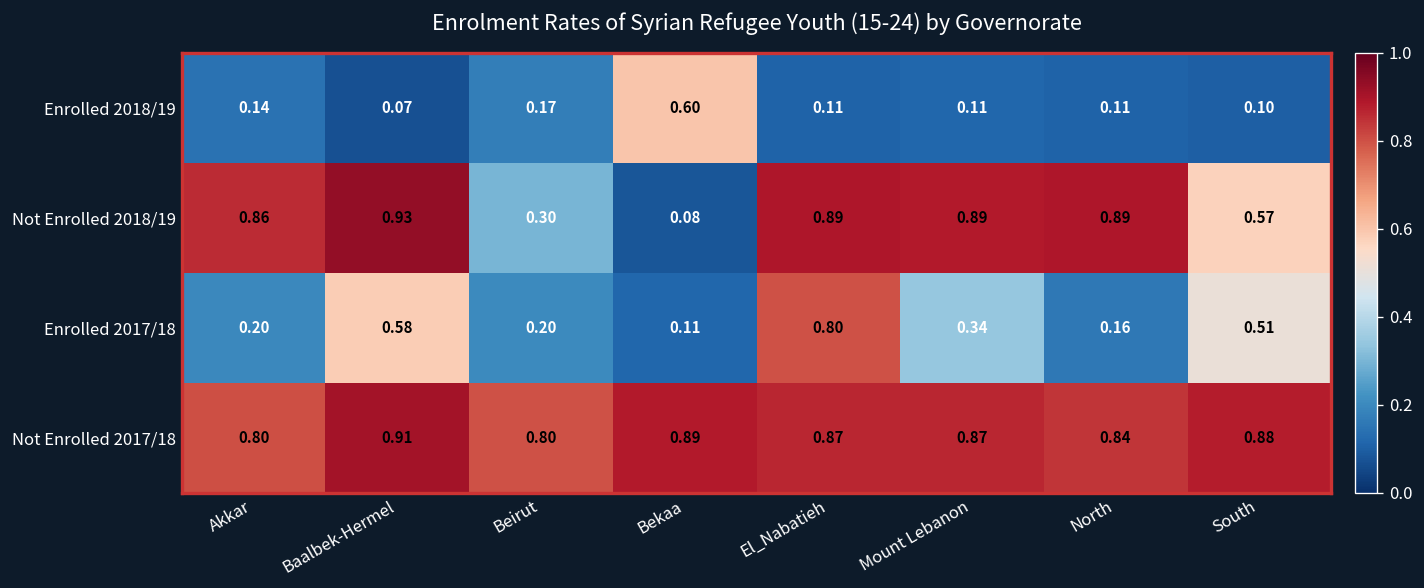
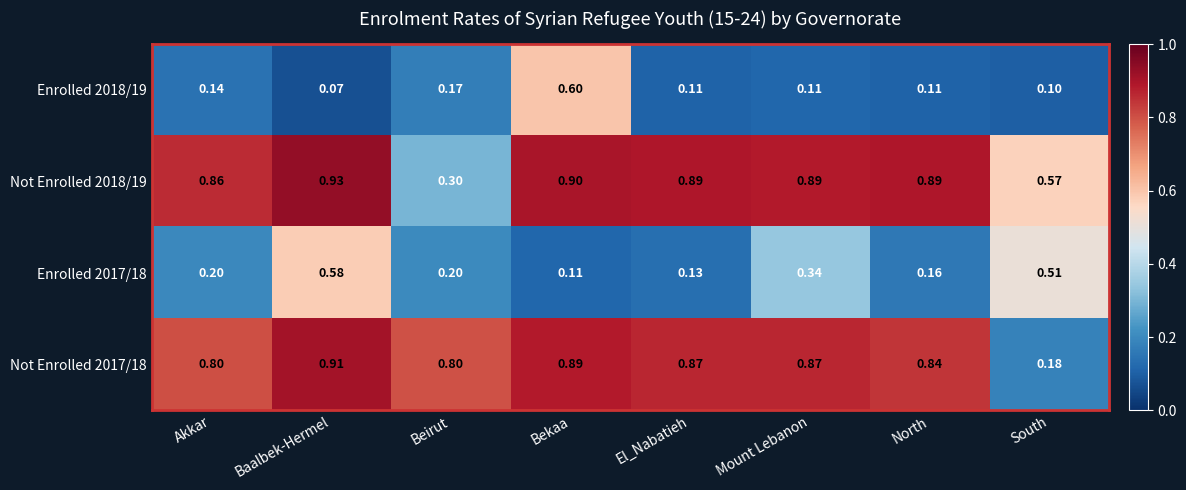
Not Enrolled 2018/19, Bekaa: 0.08 -> 0.90
Enrolled 2017/18, El_Nabatieh: 0.80 -> 0.13
Not Enrolled 2017/18, South: 0.88 -> 0.18
